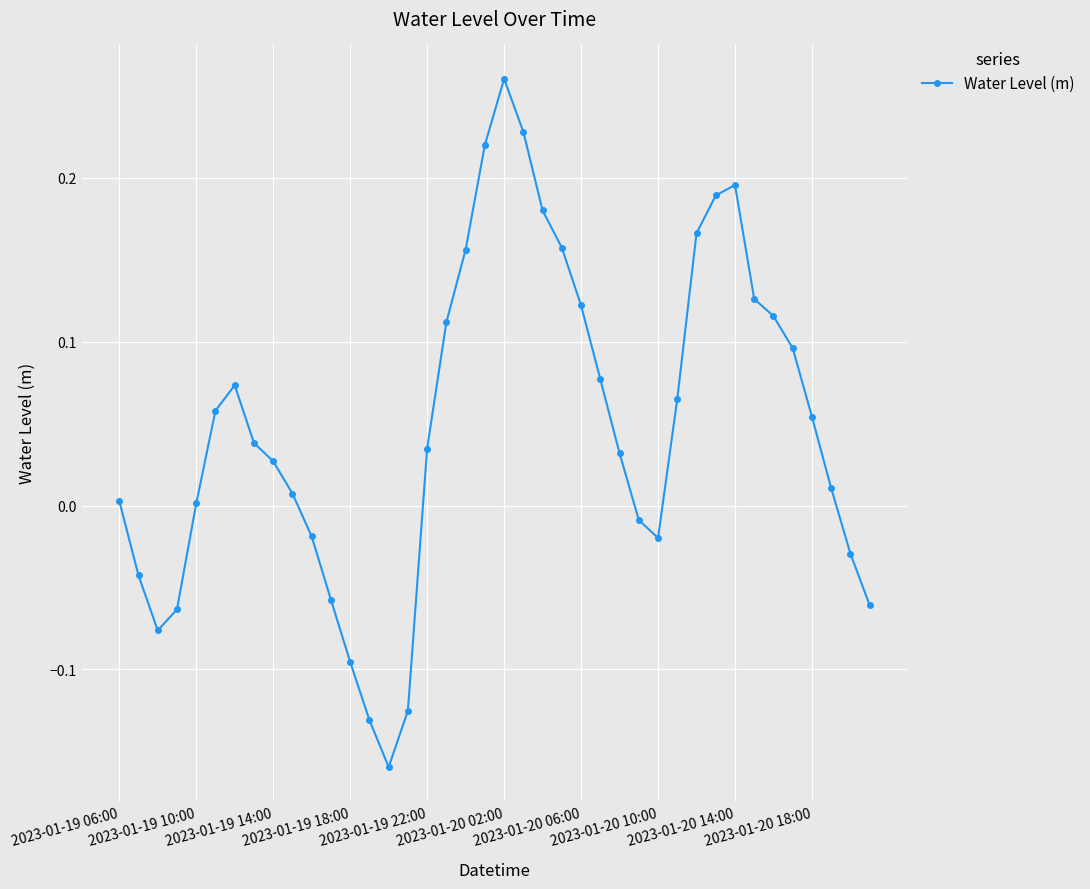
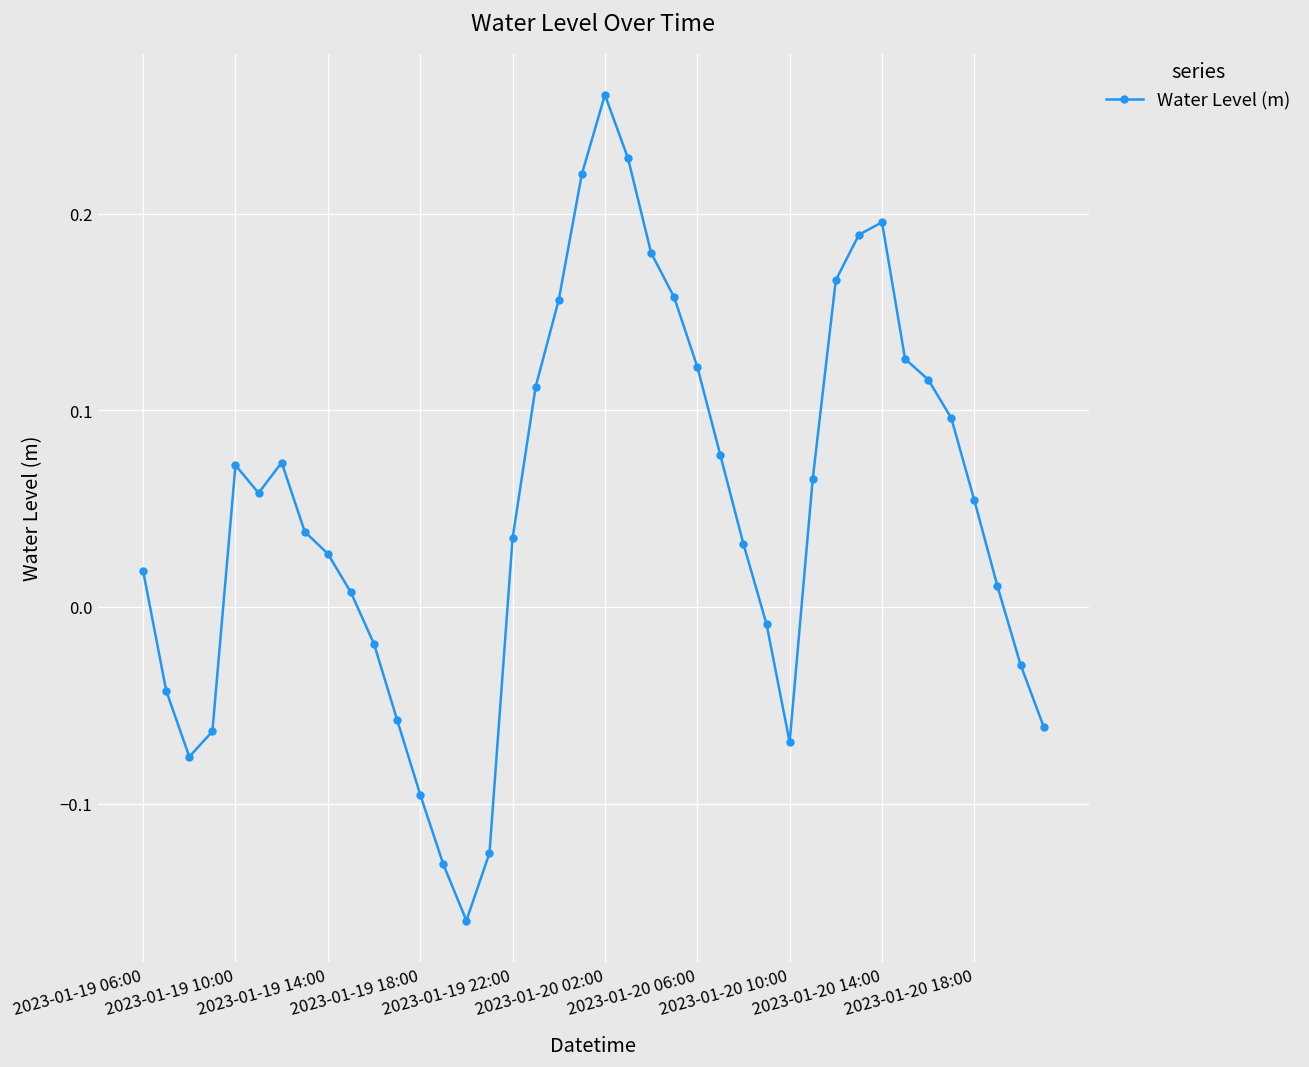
2023-01-19 06:00: 0.003 -> 0.018
2023-01-19 10:00: 0.001 -> 0.072
2023-01-20 10:00: -0.020 -> -0.069
